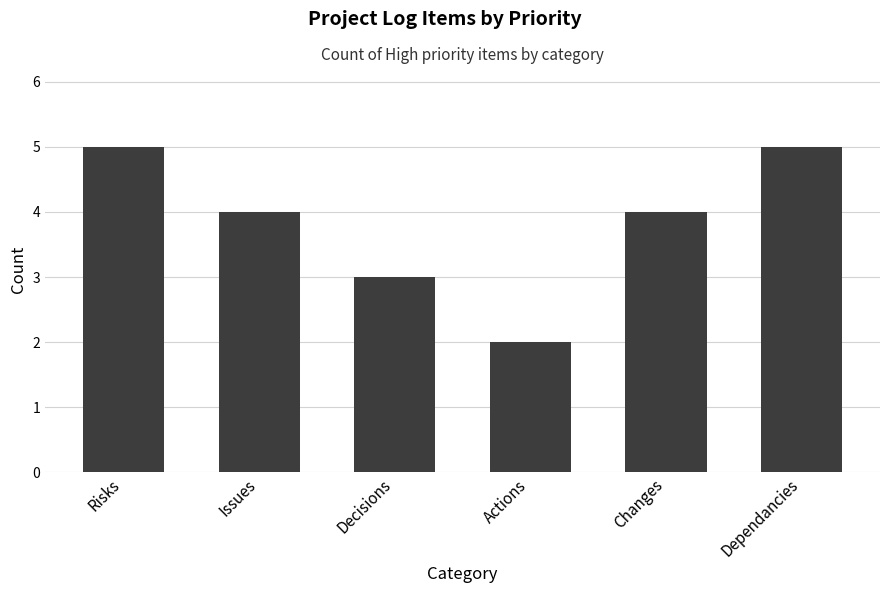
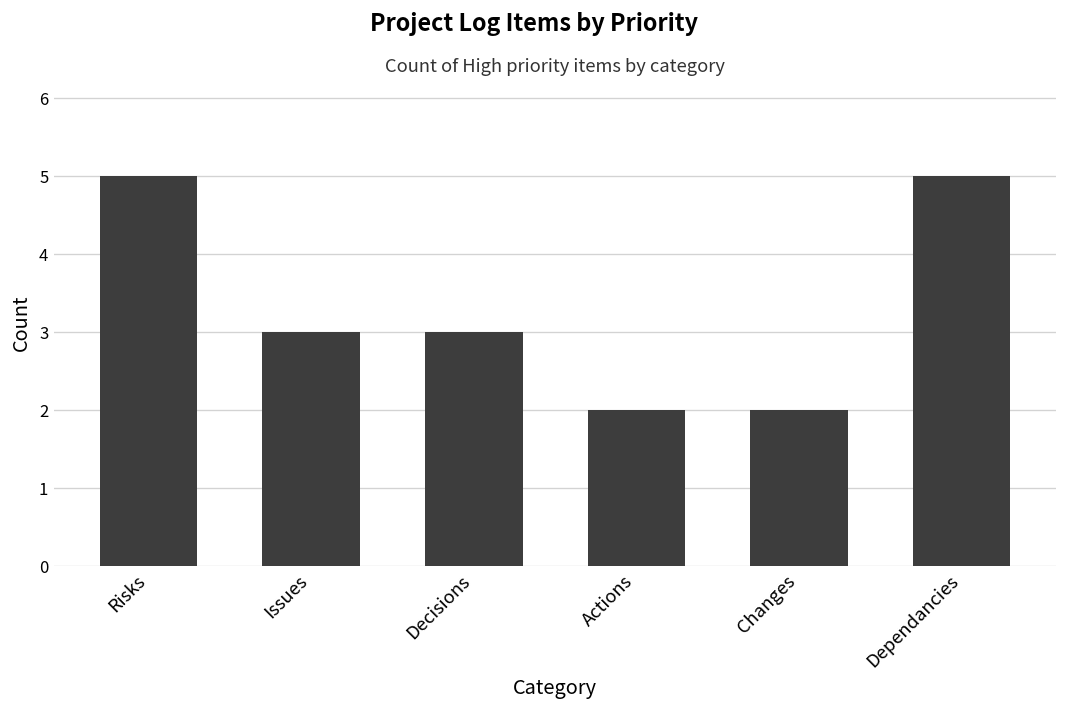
Issues: 4 -> 3
Changes: 4 -> 2
